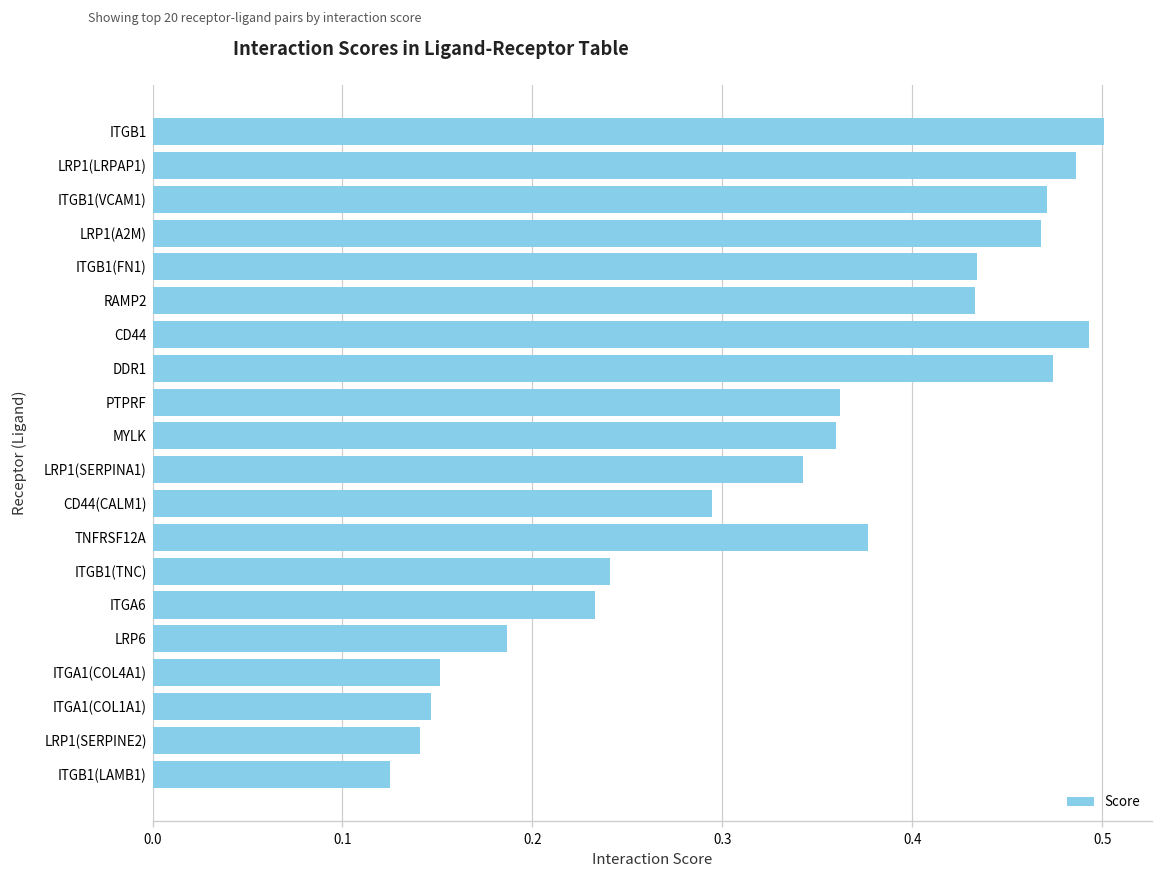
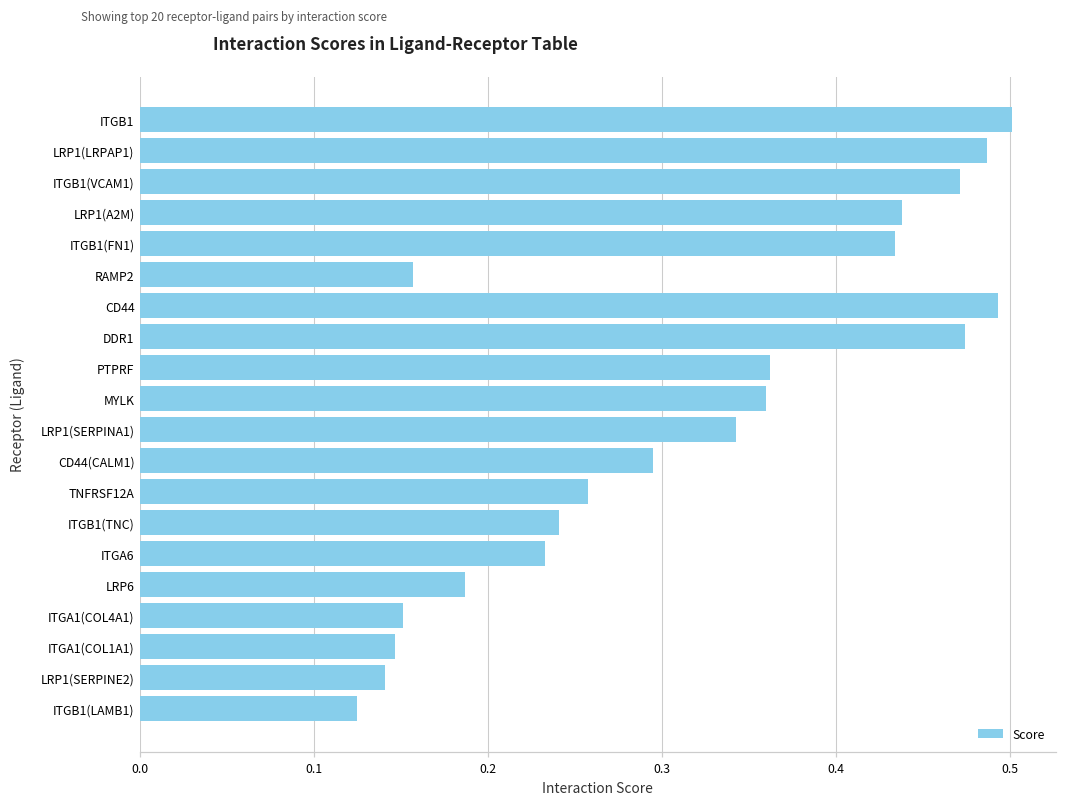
LRP1(A2M): 0.468 -> 0.438
RAMP2: 0.433 -> 0.157
TNFRSF12A: 0.377 -> 0.258
